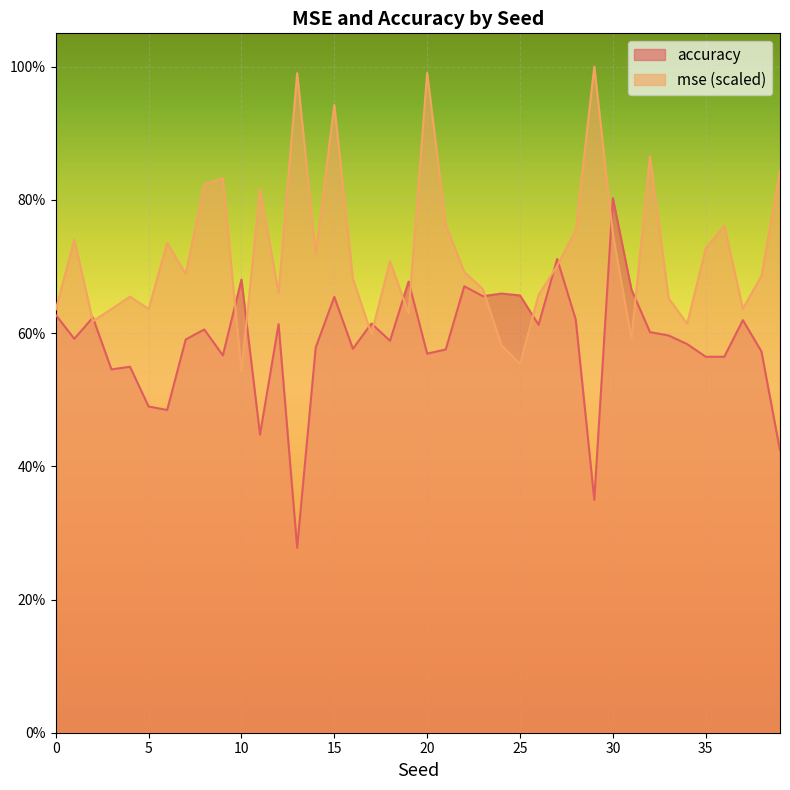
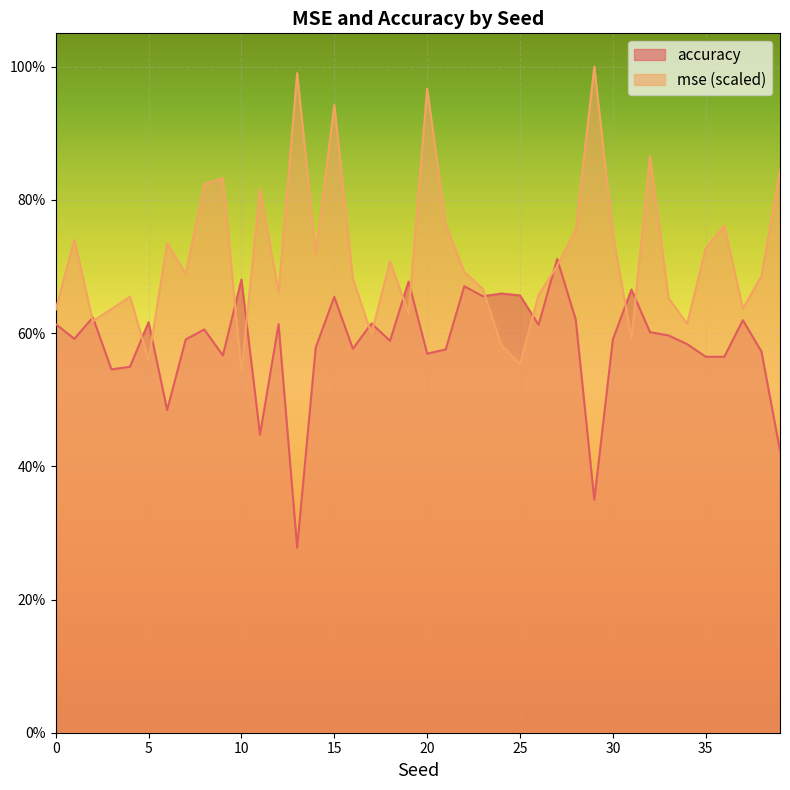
accuracy, 0: 63% -> 61%
accuracy, 5: 49% -> 62%
mse (scaled), 5: 64% -> 56%
mse (scaled), 20: 99% -> 97%
accuracy, 30: 80% -> 59%
